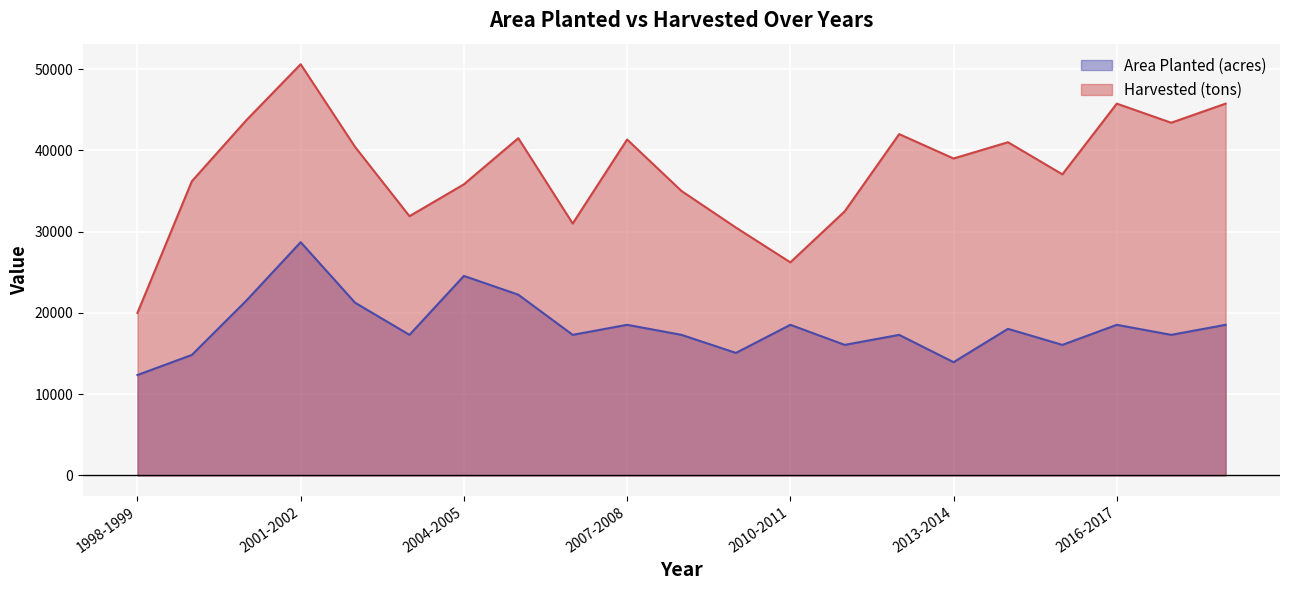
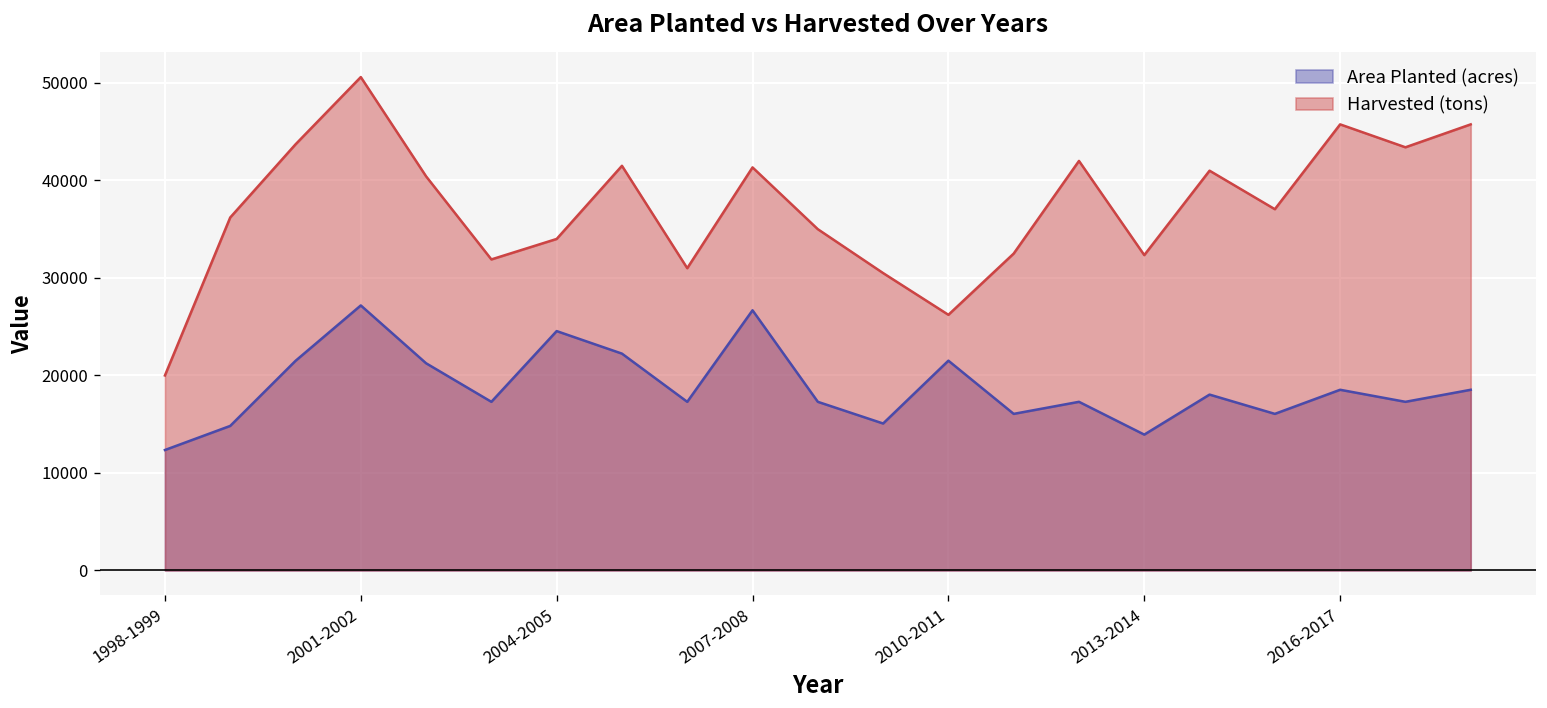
Area Planted (acres), 2001-2002: 29000 -> 27000
Harvested (tons), 2004-2005: 36000 -> 34000
Area Planted (acres), 2007-2008: 19000 -> 27000
Area Planted (acres), 2010-2011: 19000 -> 22000
Harvested (tons), 2013-2014: 39000 -> 32000
